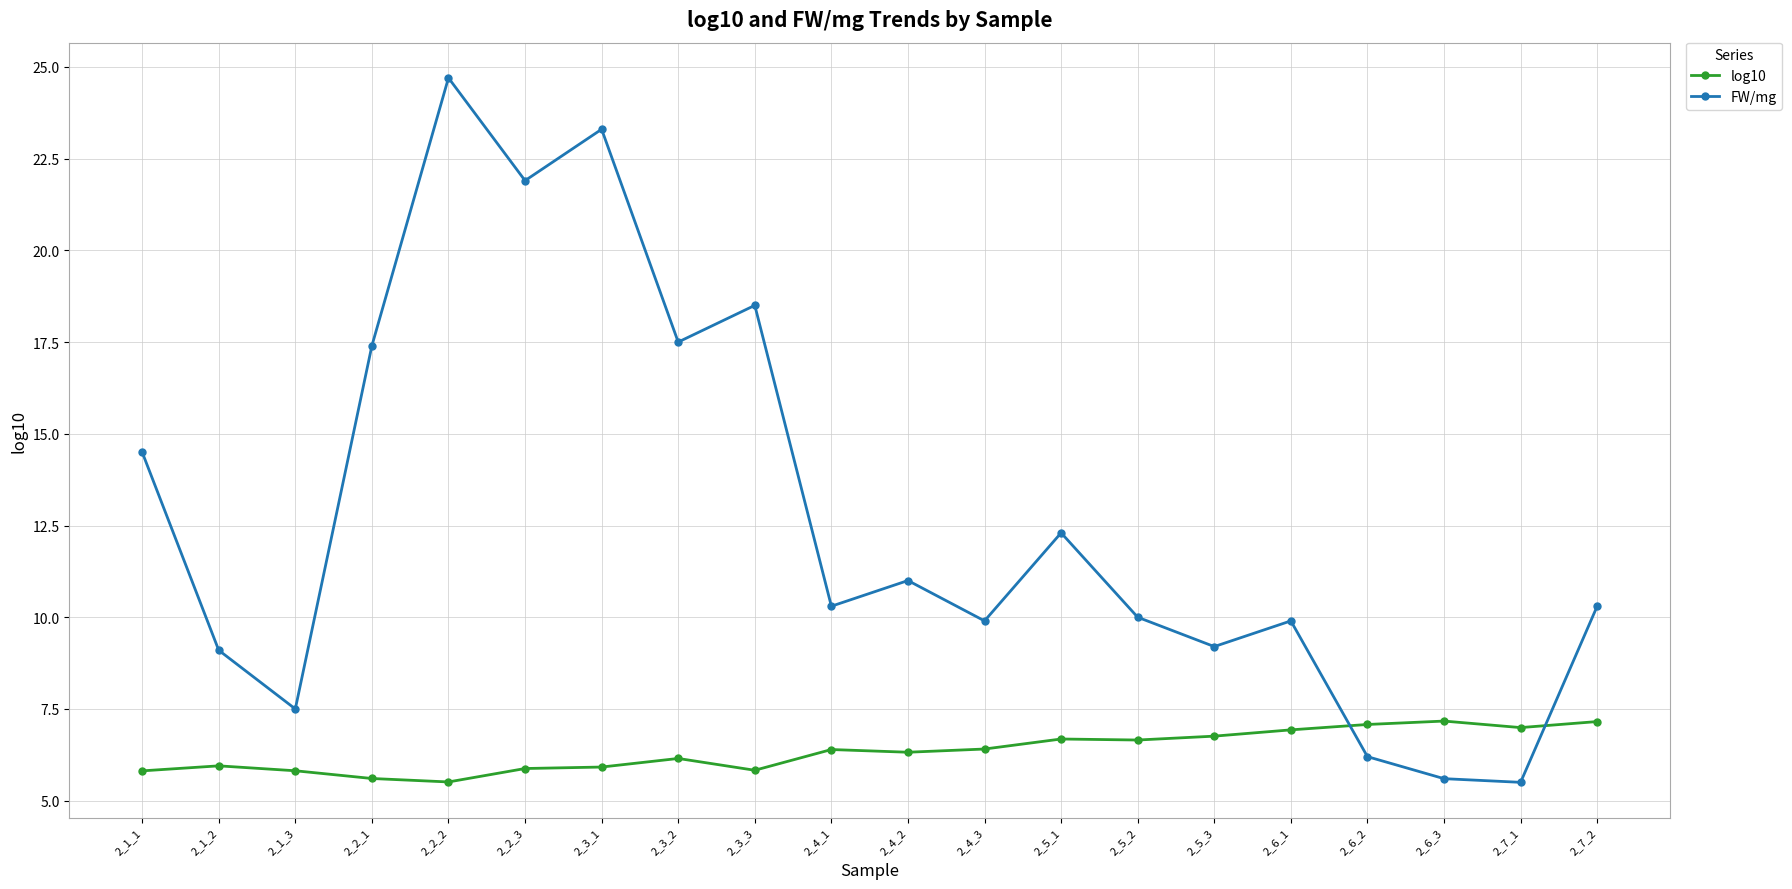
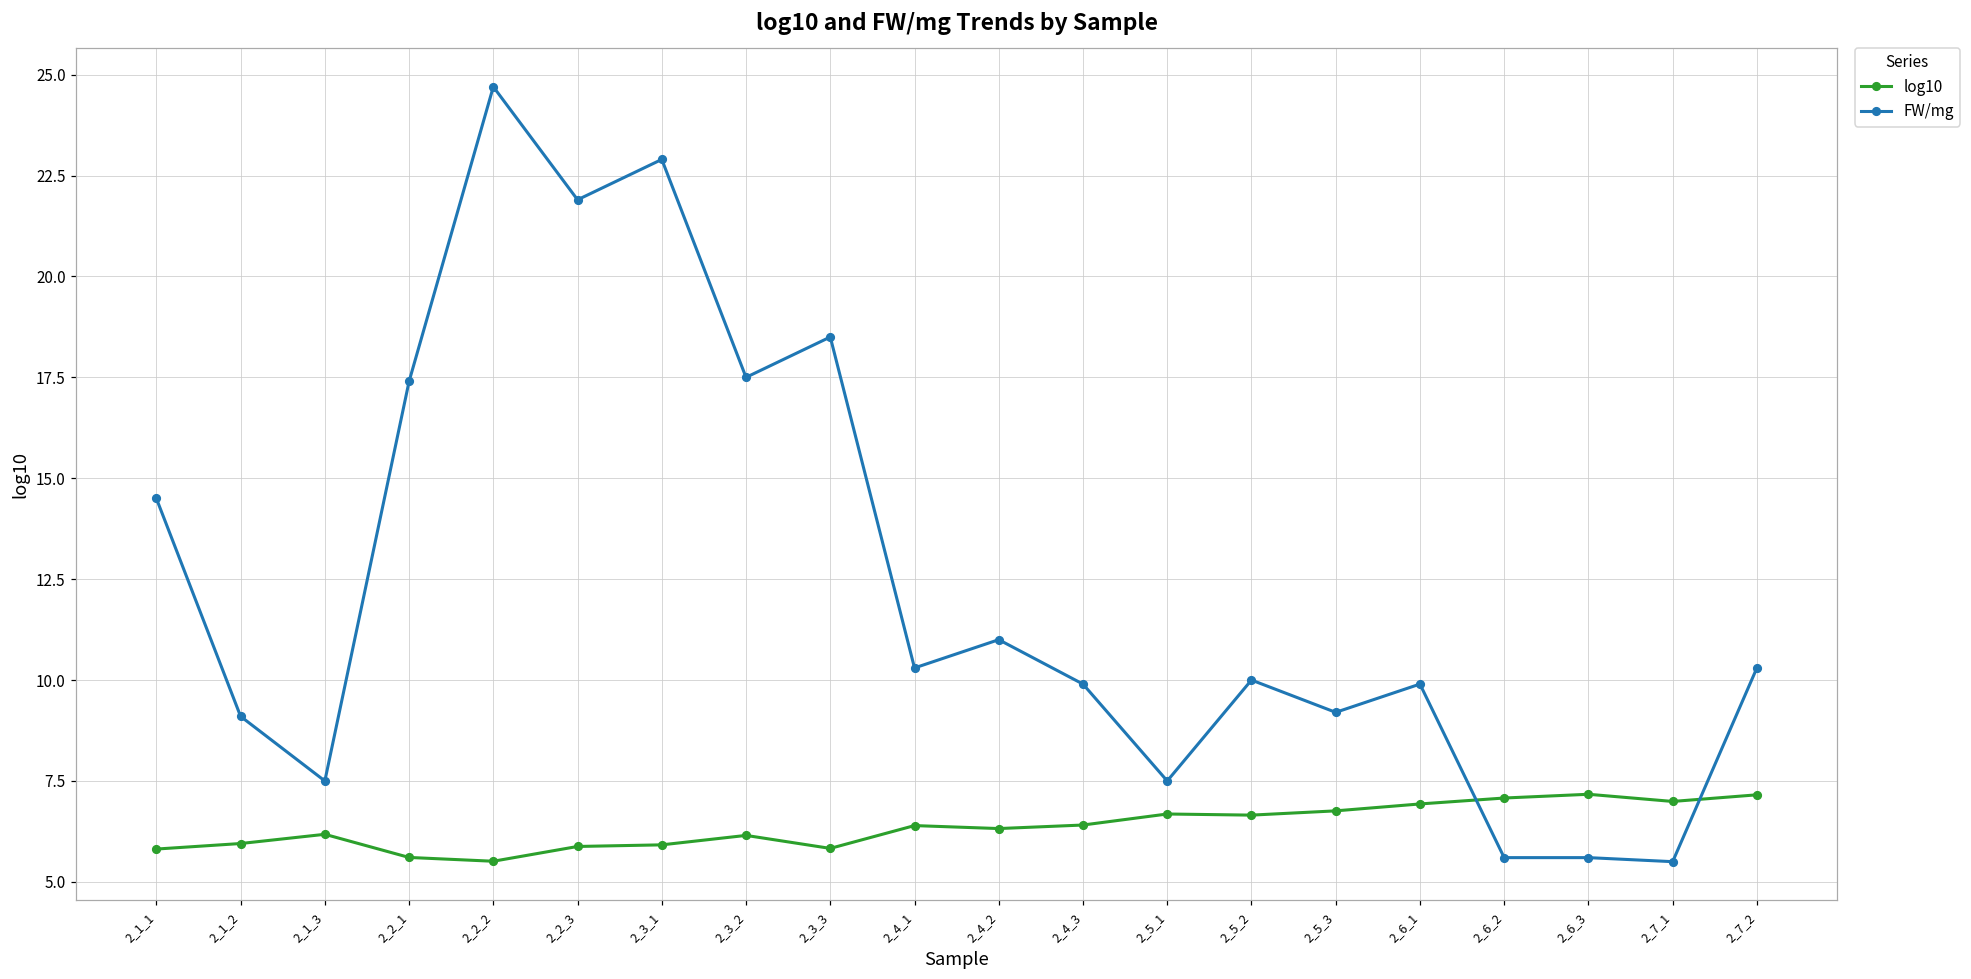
log10, 2_1_3: 5.8 -> 6.2
FW/mg, 2_3_1: 23.3 -> 22.9
FW/mg, 2_5_1: 12.3 -> 7.5
FW/mg, 2_6_2: 6.2 -> 5.6
